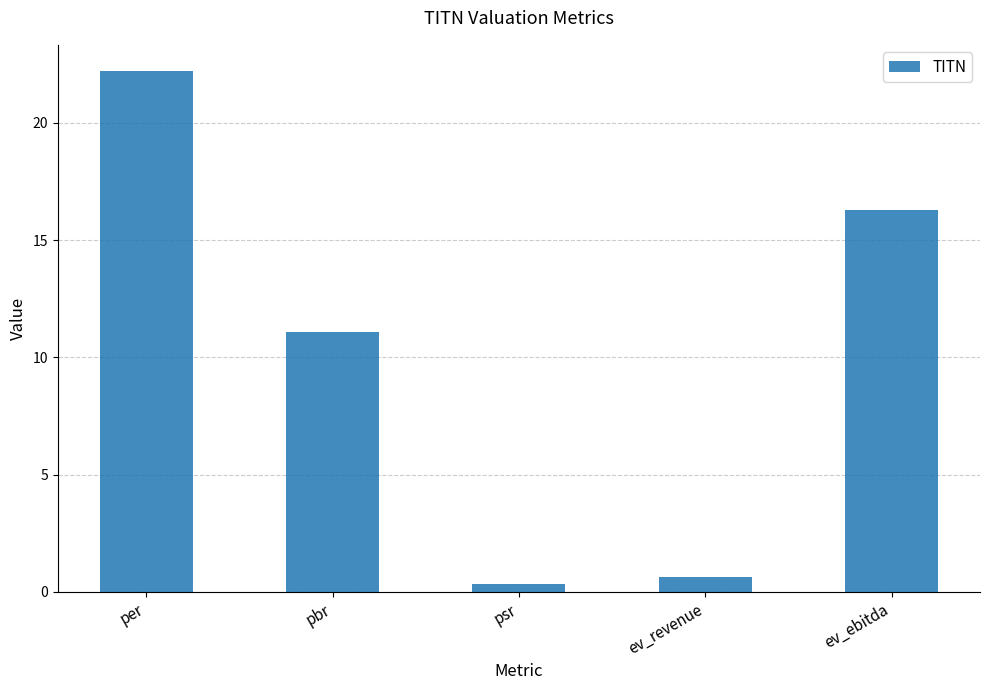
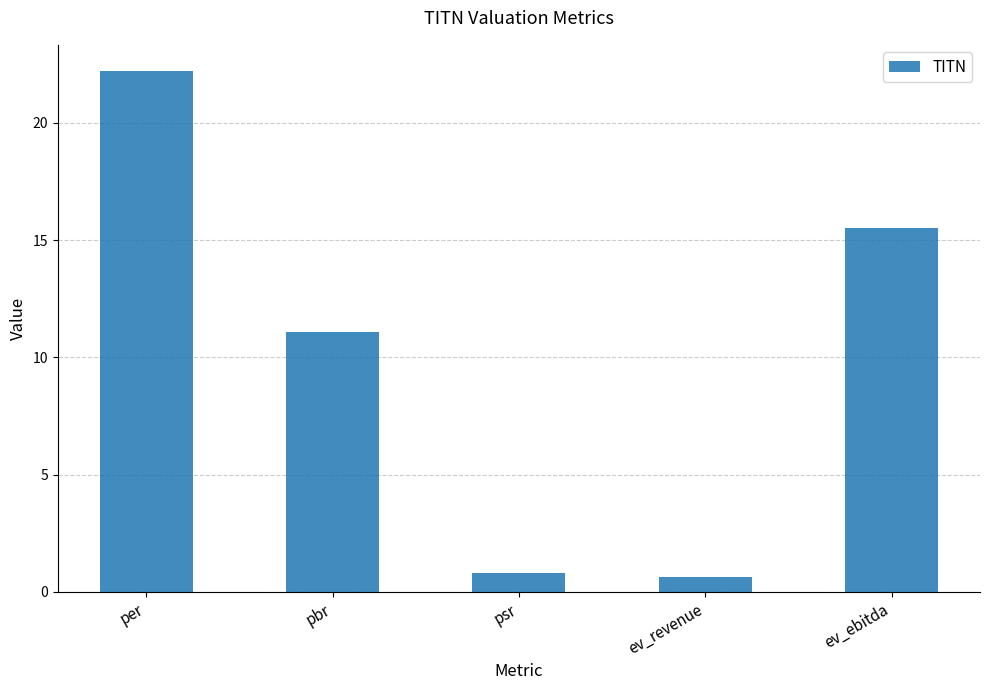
psr: 0.3 -> 0.8
ev_ebitda: 16.3 -> 15.5
